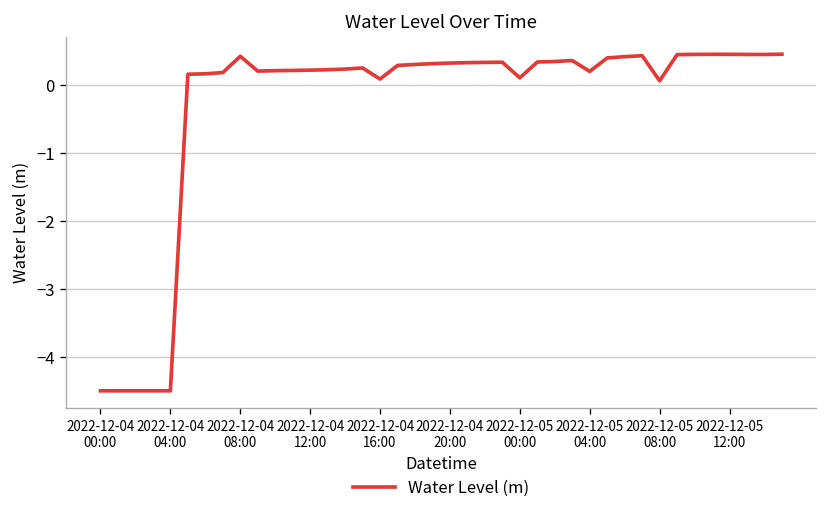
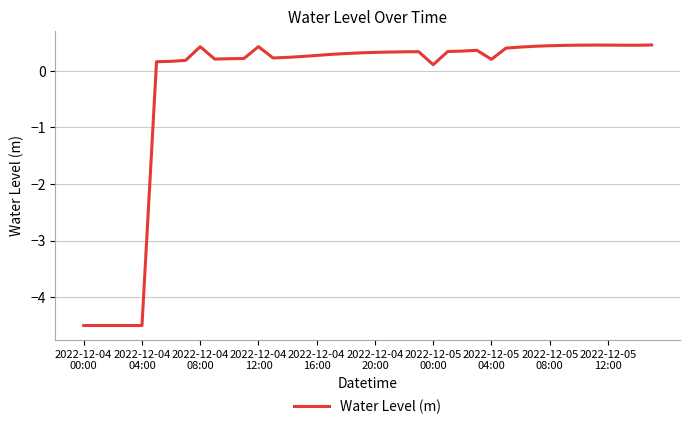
2022-12-04 12:00: 0.2 -> 0.4
2022-12-04 16:00: 0.1 -> 0.3
2022-12-05 08:00: 0.1 -> 0.4
